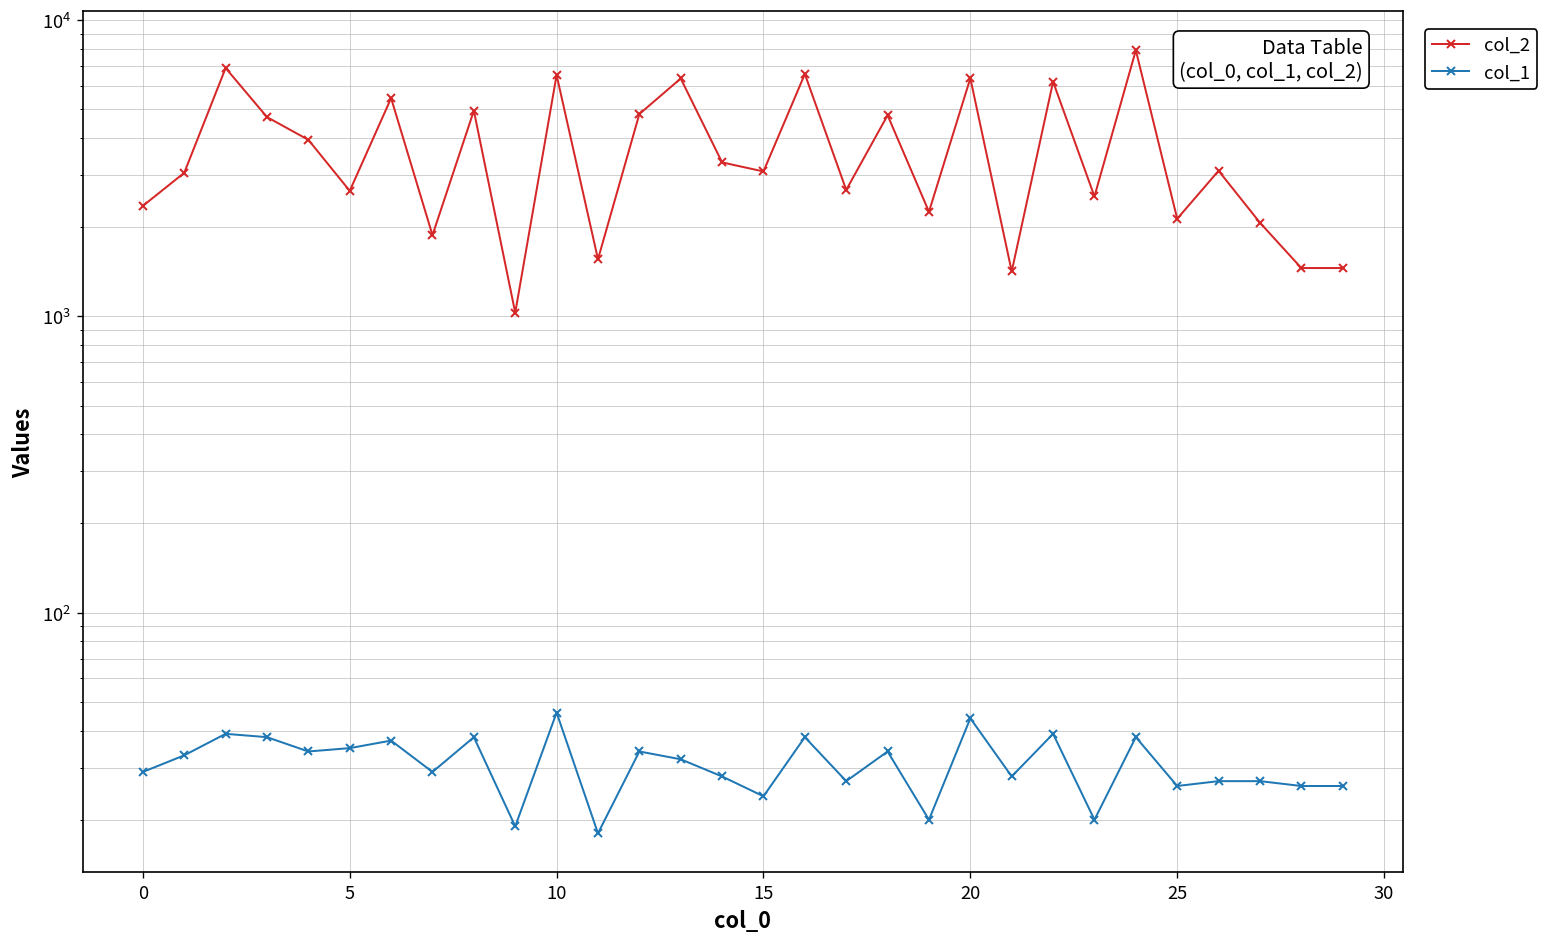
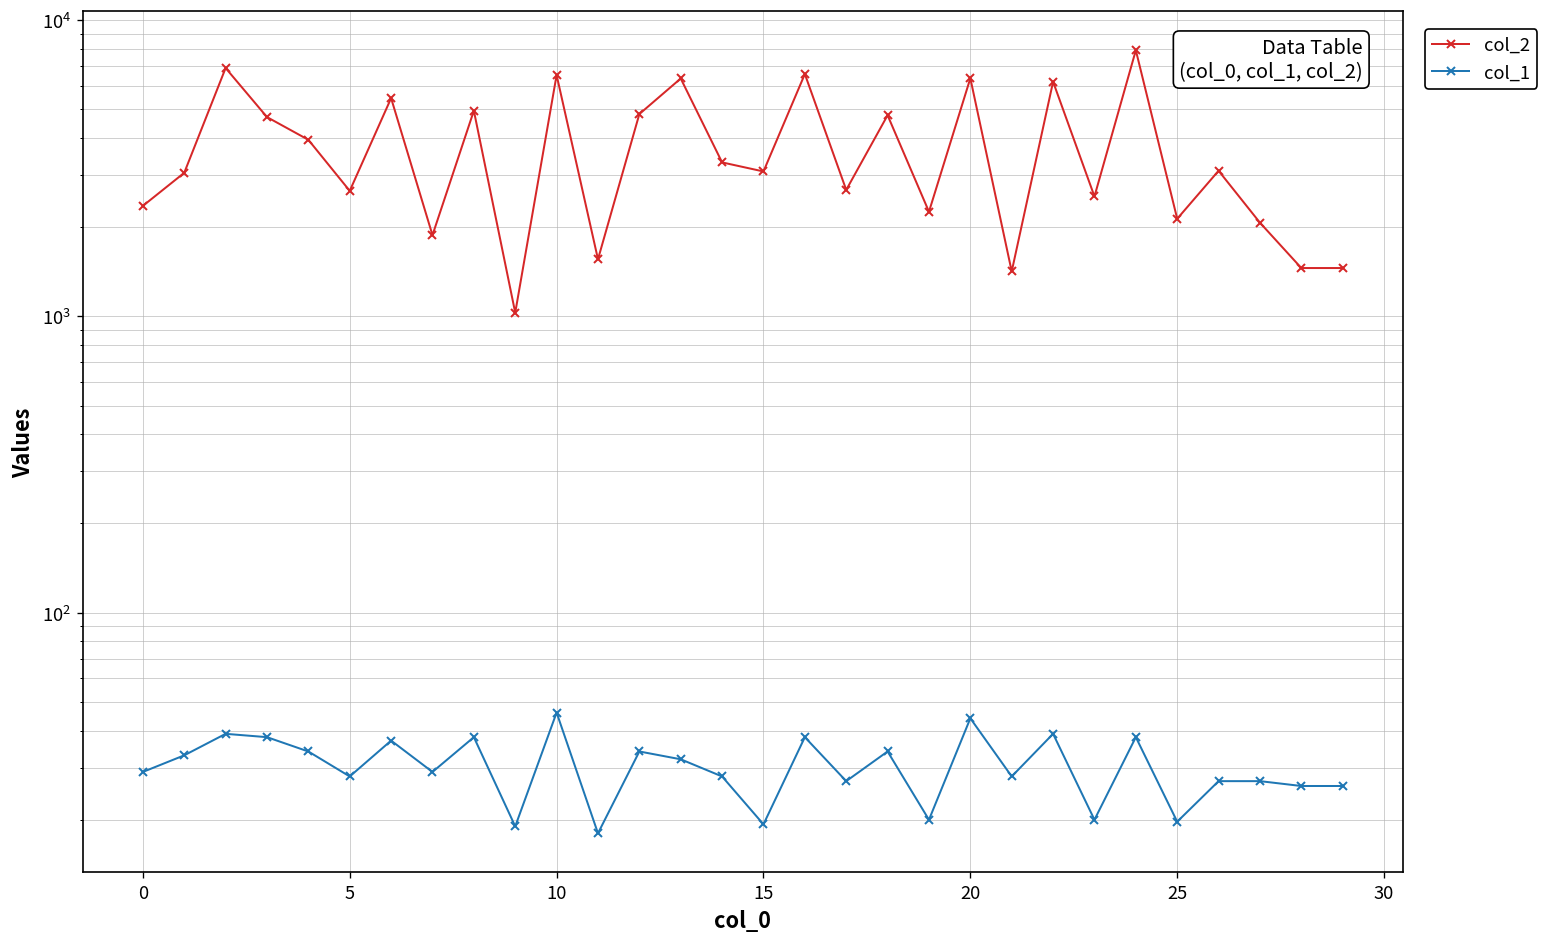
col_1, 5: 35 -> 28
col_1, 15: 24 -> 19
col_1, 25: 26 -> 20
